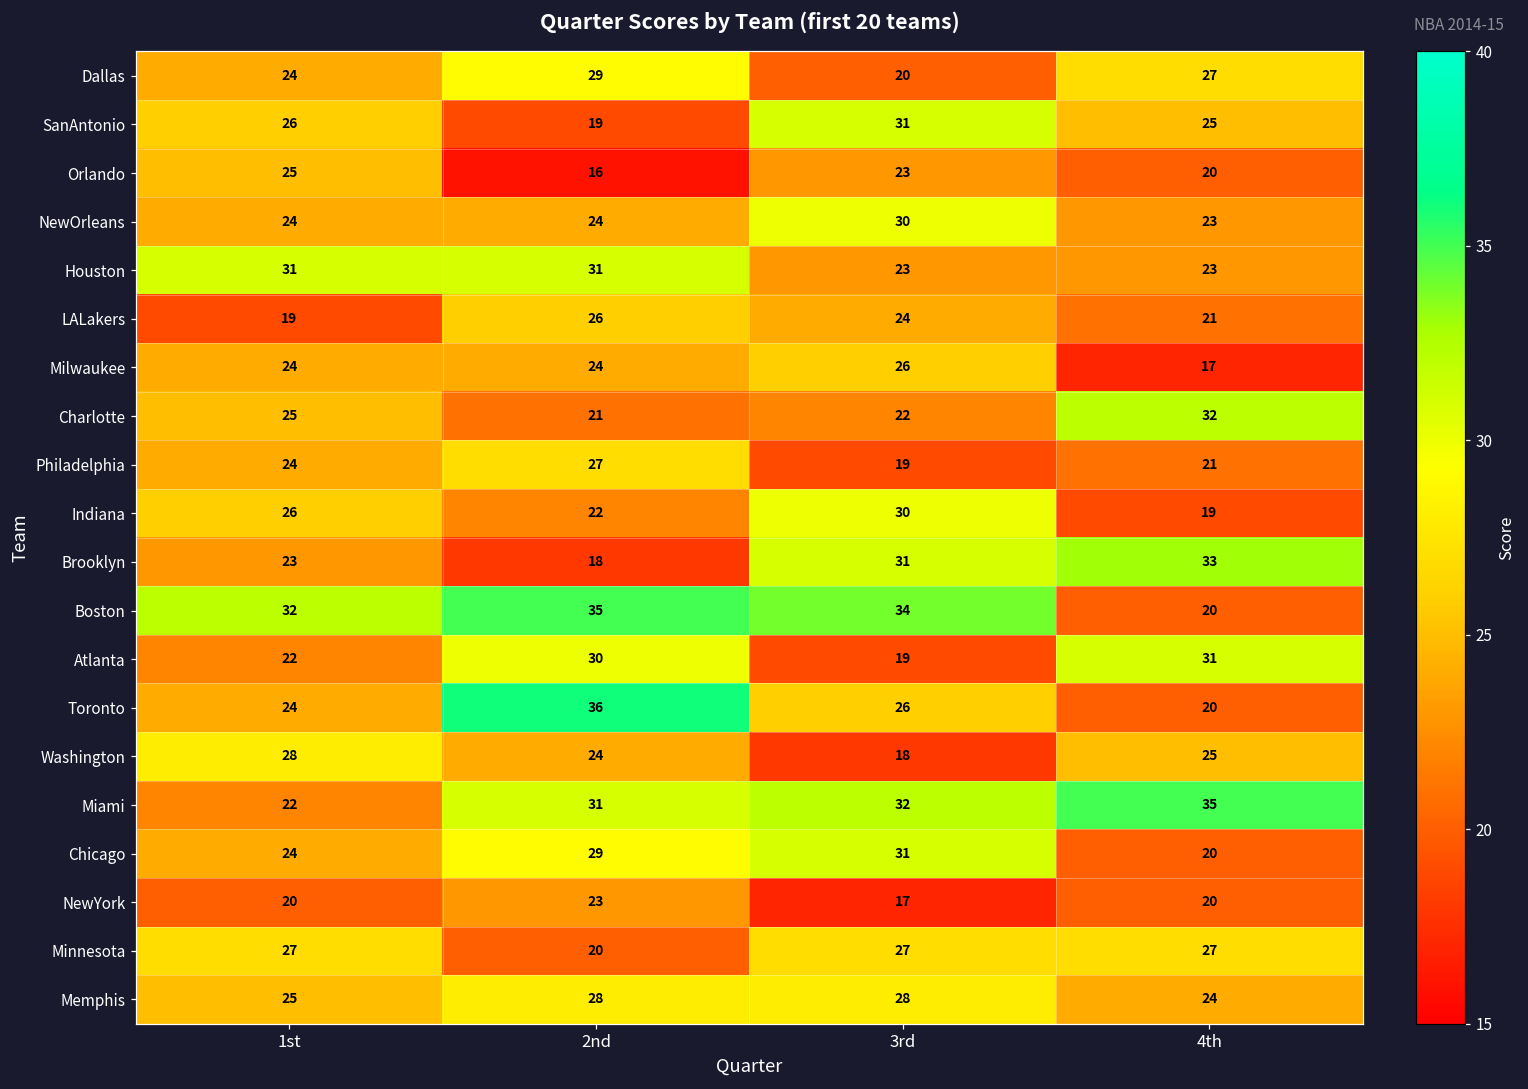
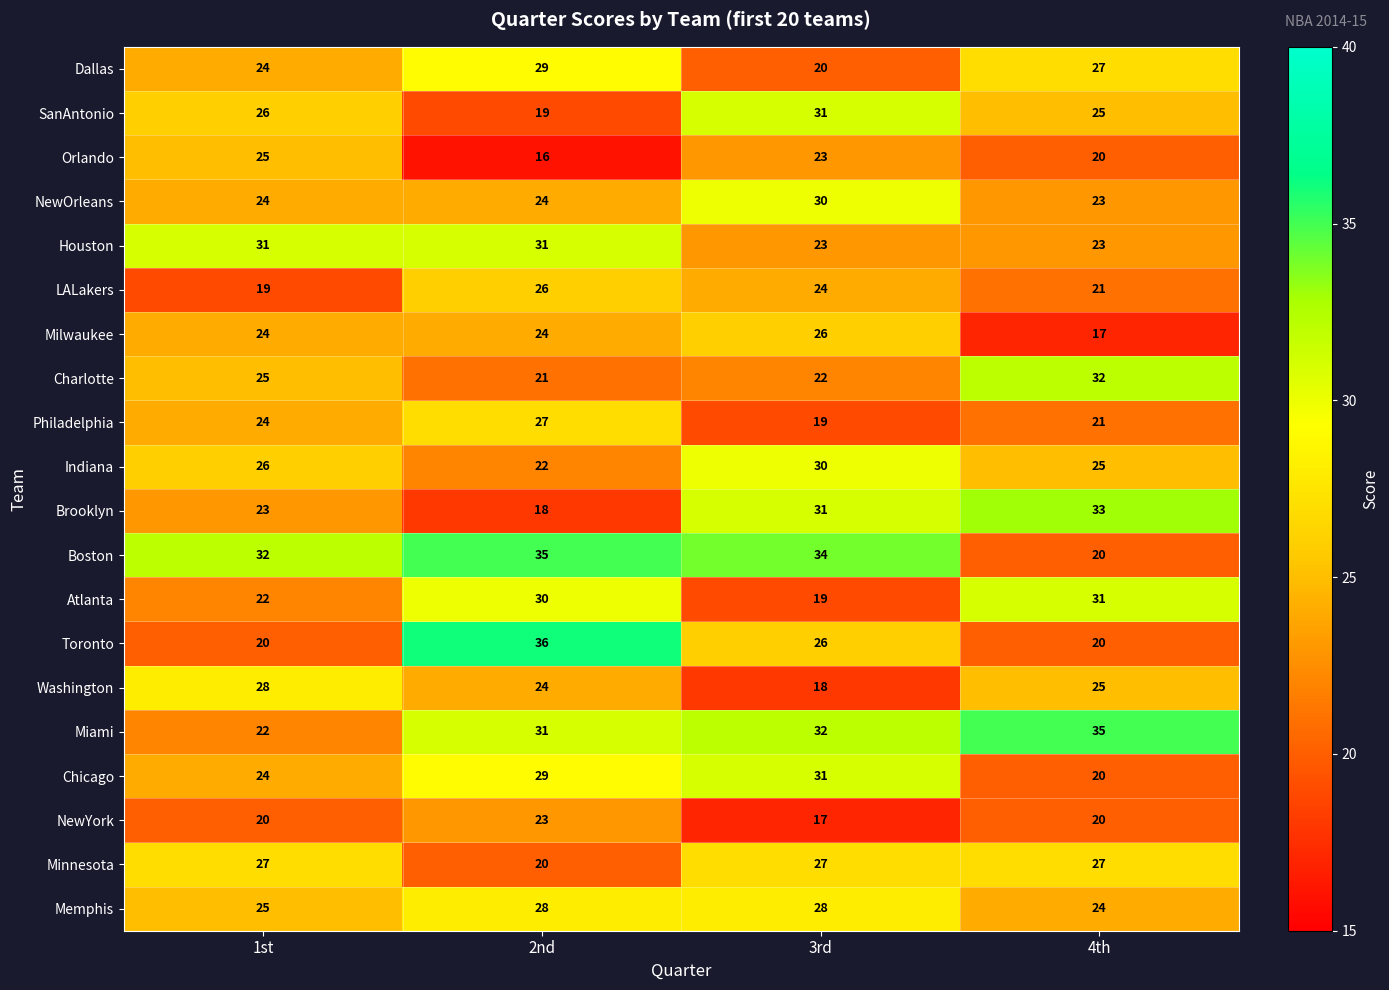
Indiana, 4th: 19 -> 25
Toronto, 1st: 24 -> 20
